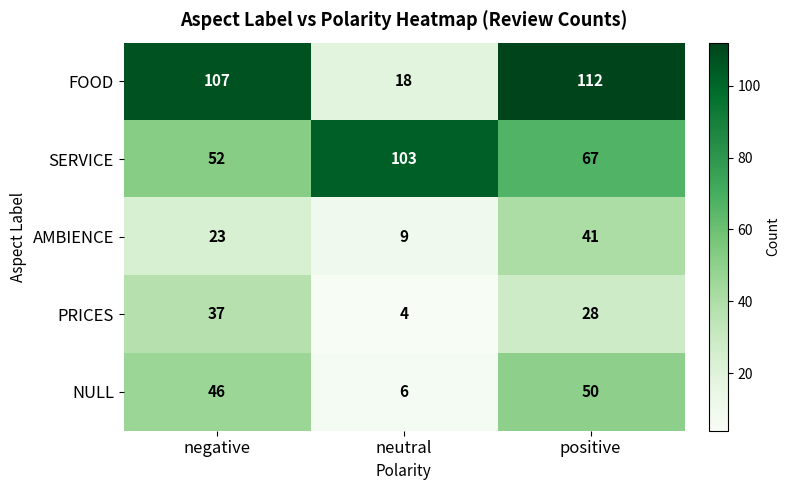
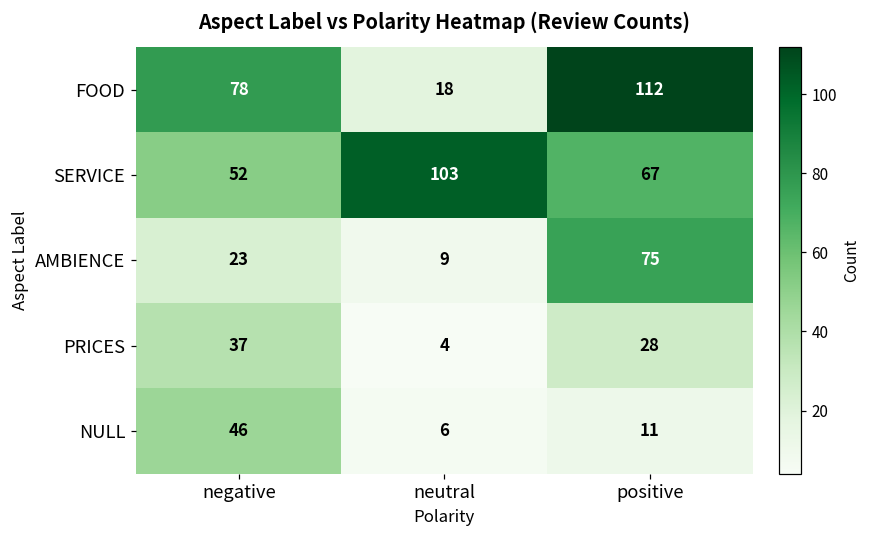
FOOD, negative: 107 -> 78
AMBIENCE, positive: 41 -> 75
NULL, positive: 50 -> 11
